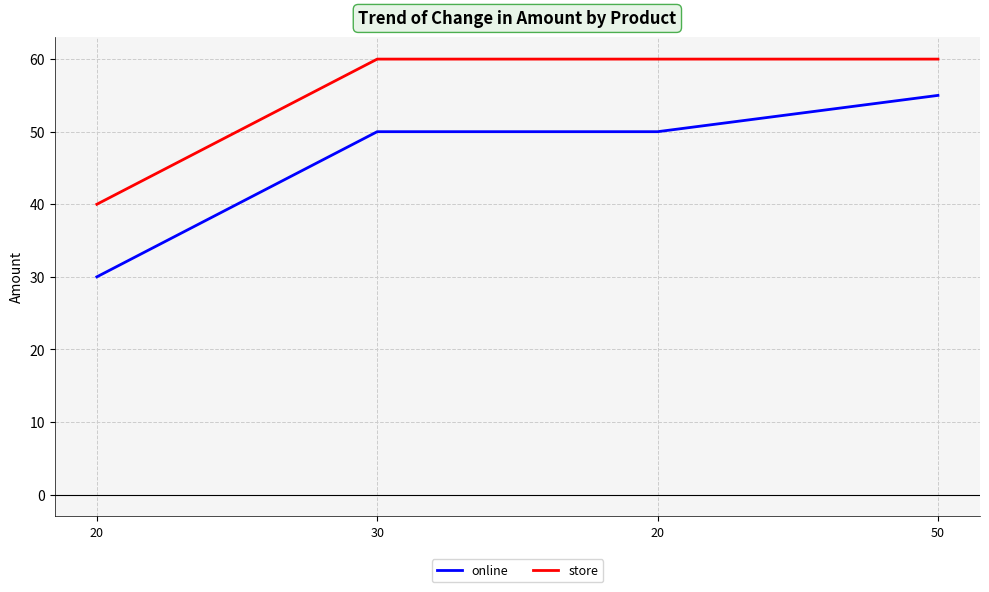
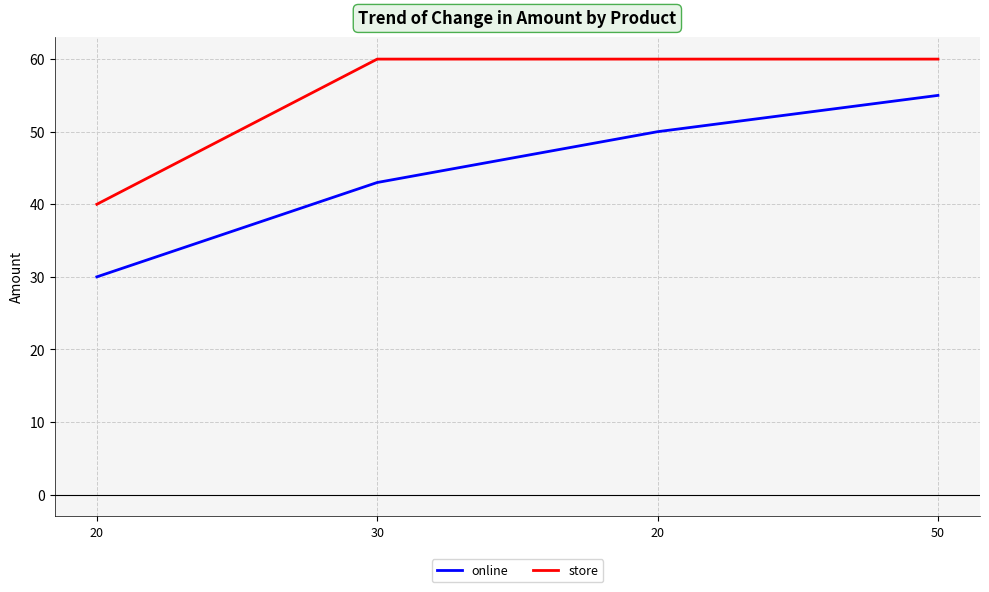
online, 30: 50 -> 43
